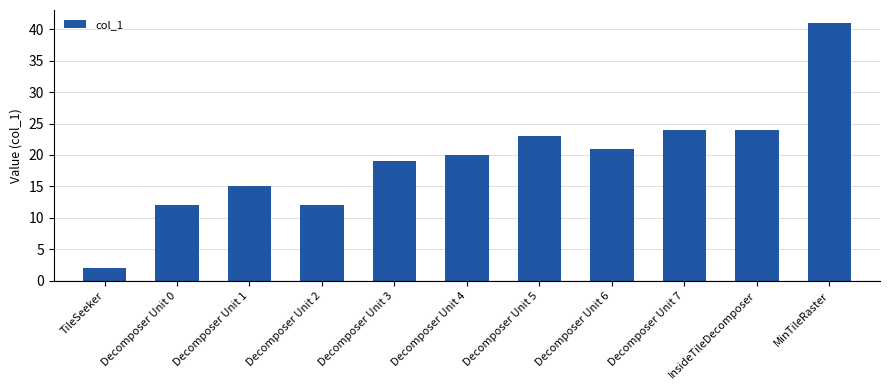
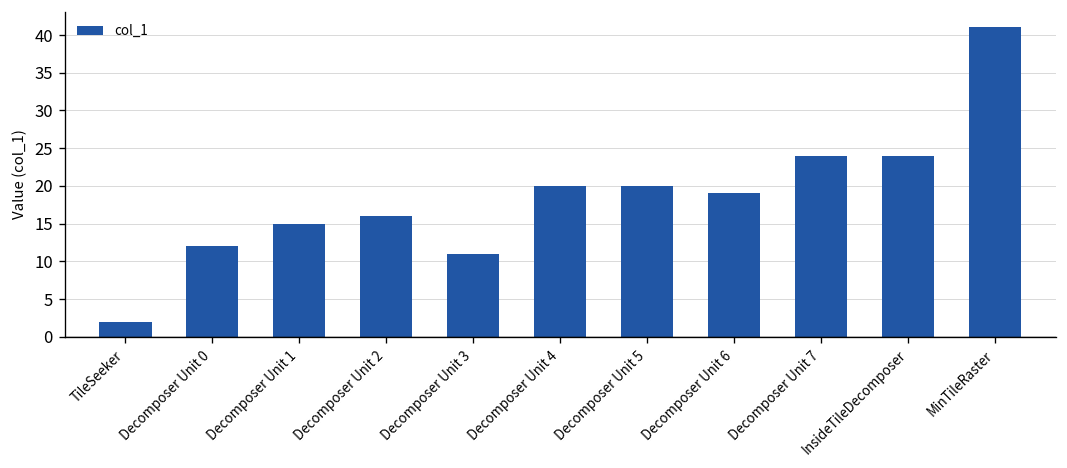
Decomposer Unit 2: 12 -> 16
Decomposer Unit 3: 19 -> 11
Decomposer Unit 5: 23 -> 20
Decomposer Unit 6: 21 -> 19
